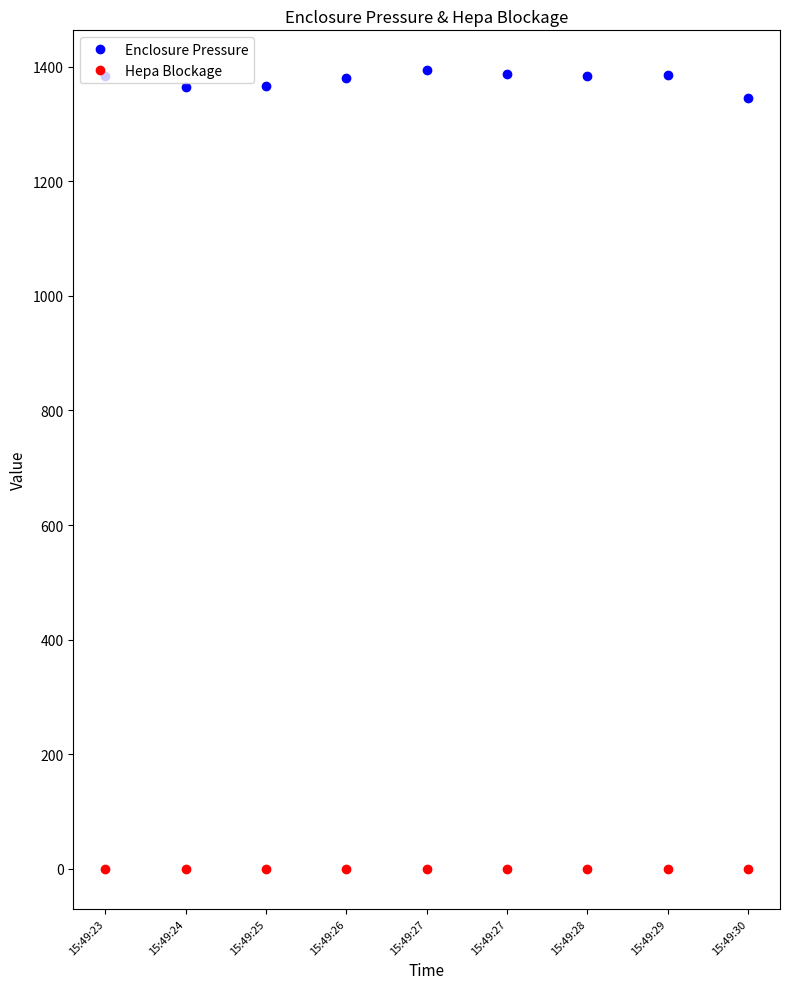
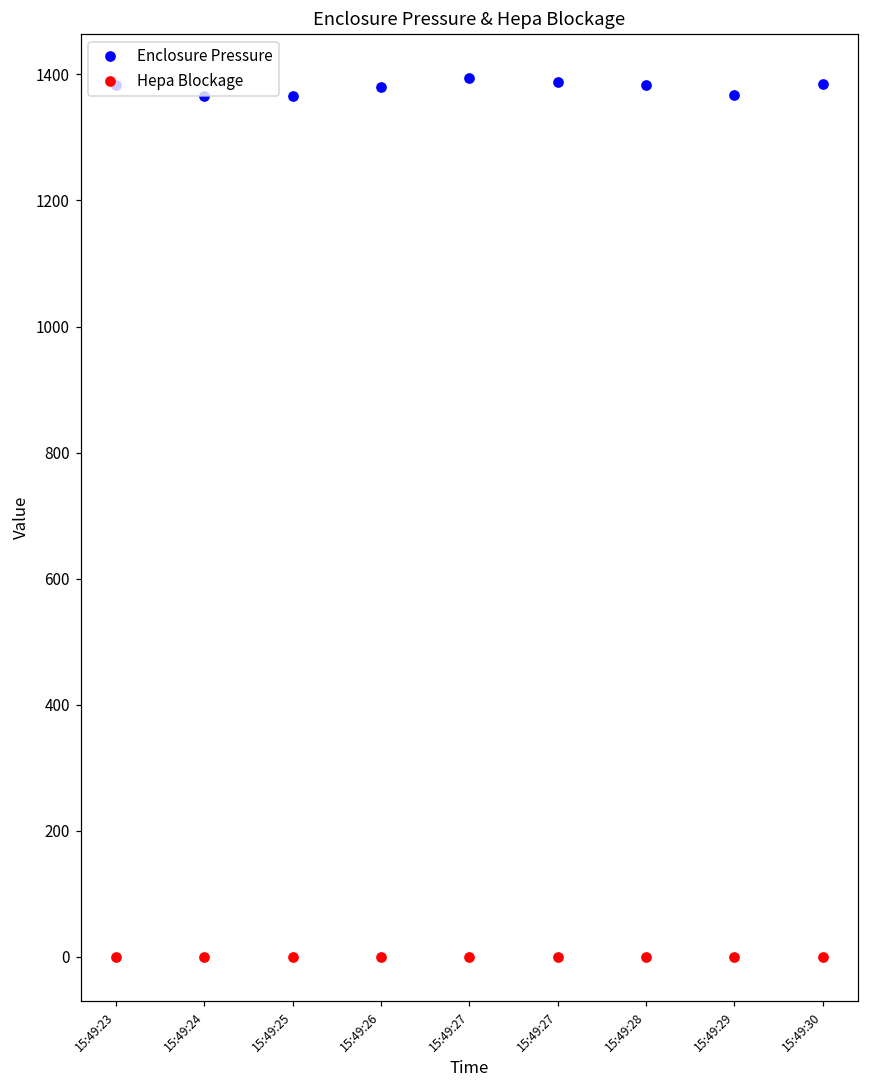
Enclosure Pressure, 15:49:29: 1390 -> 1370
Enclosure Pressure, 15:49:30: 1350 -> 1390
